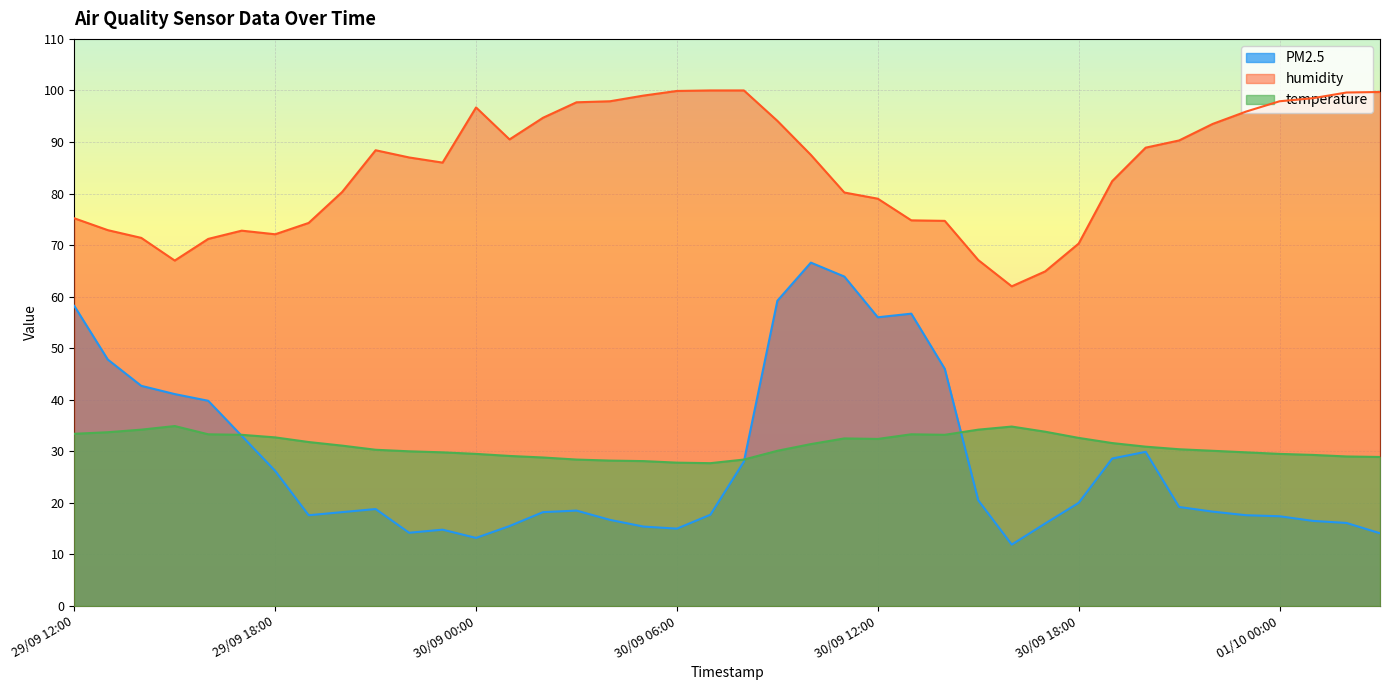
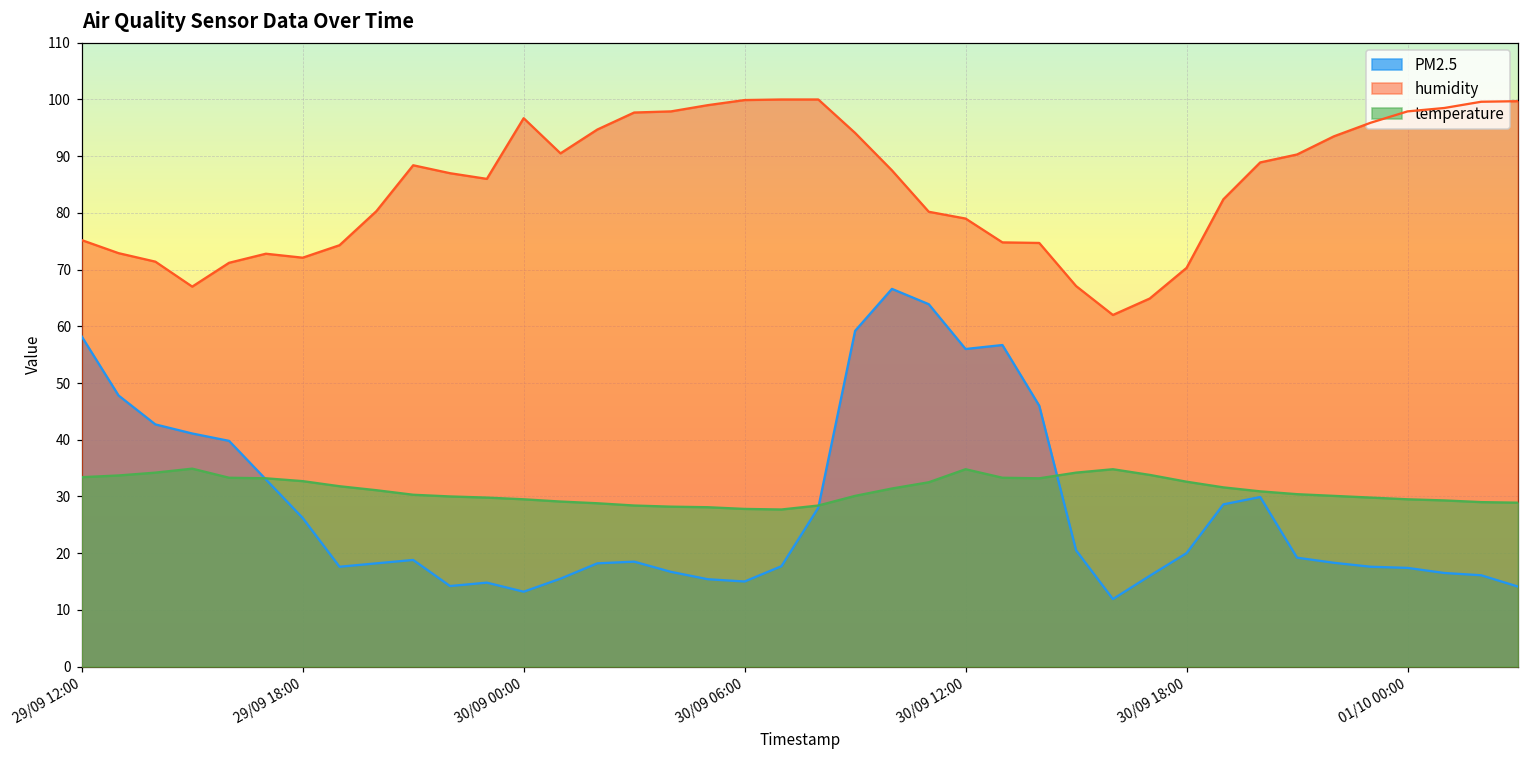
temperature, 30/09 12:00: 32 -> 35
